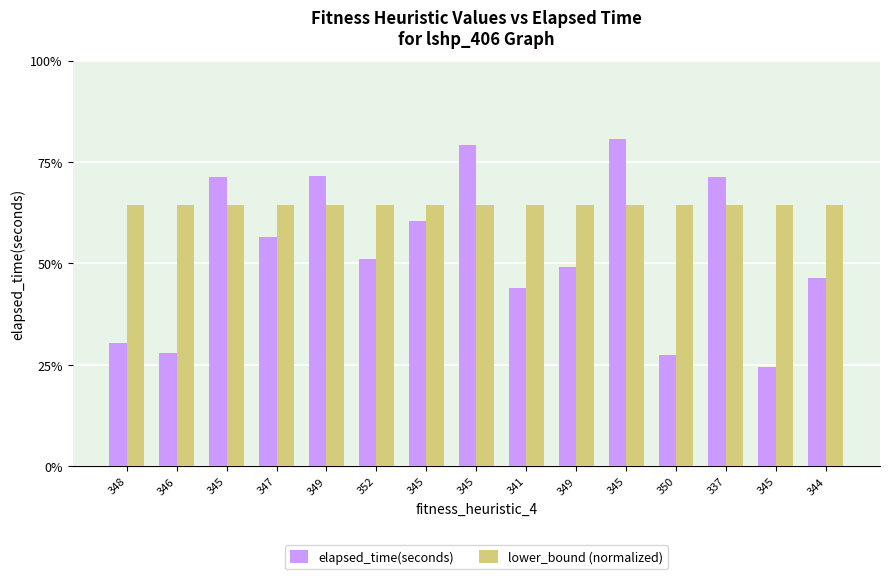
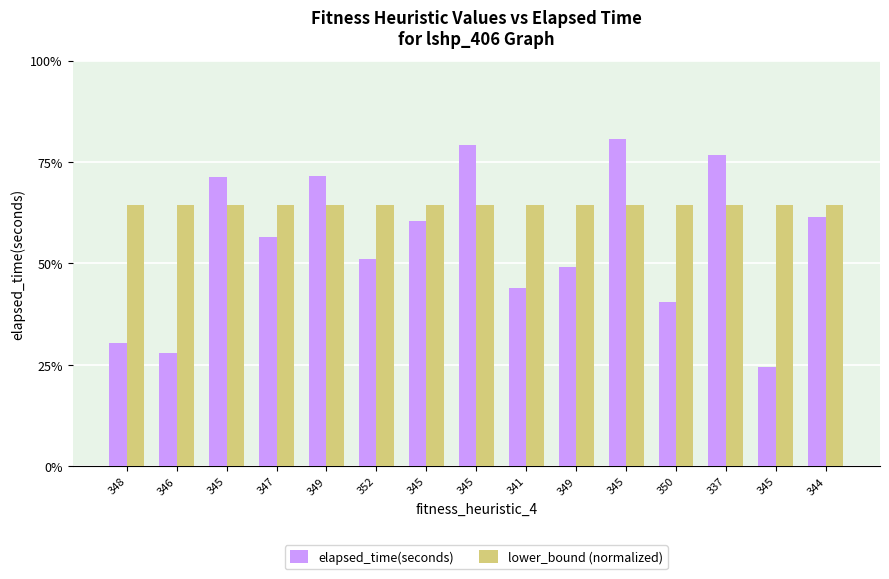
elapsed_time(seconds), 350: 27% -> 41%
elapsed_time(seconds), 337: 71% -> 77%
elapsed_time(seconds), 344: 46% -> 61%
